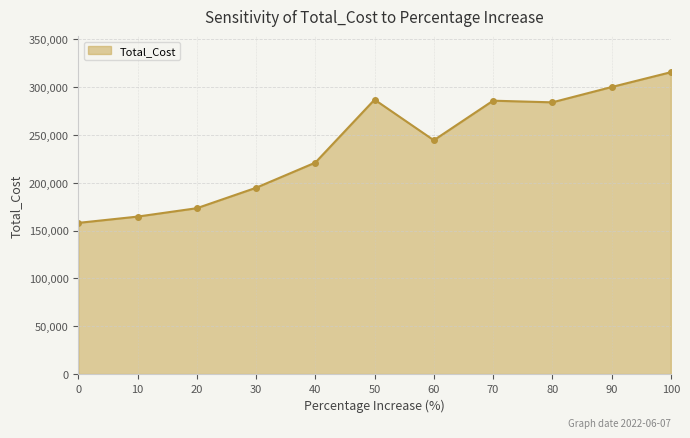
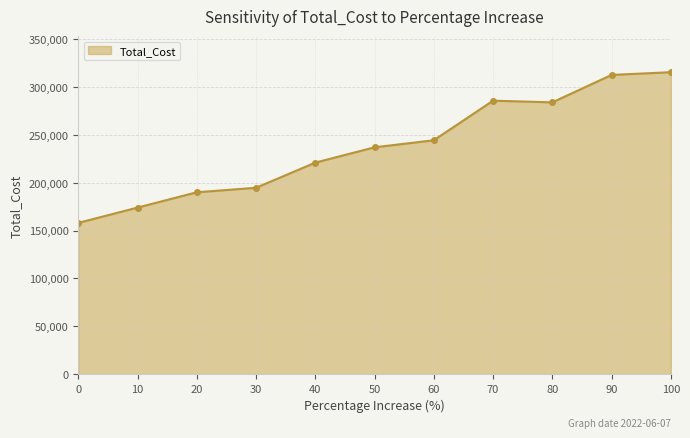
10: 160,000 -> 170,000
20: 170,000 -> 190,000
50: 290,000 -> 240,000
90: 300,000 -> 310,000
